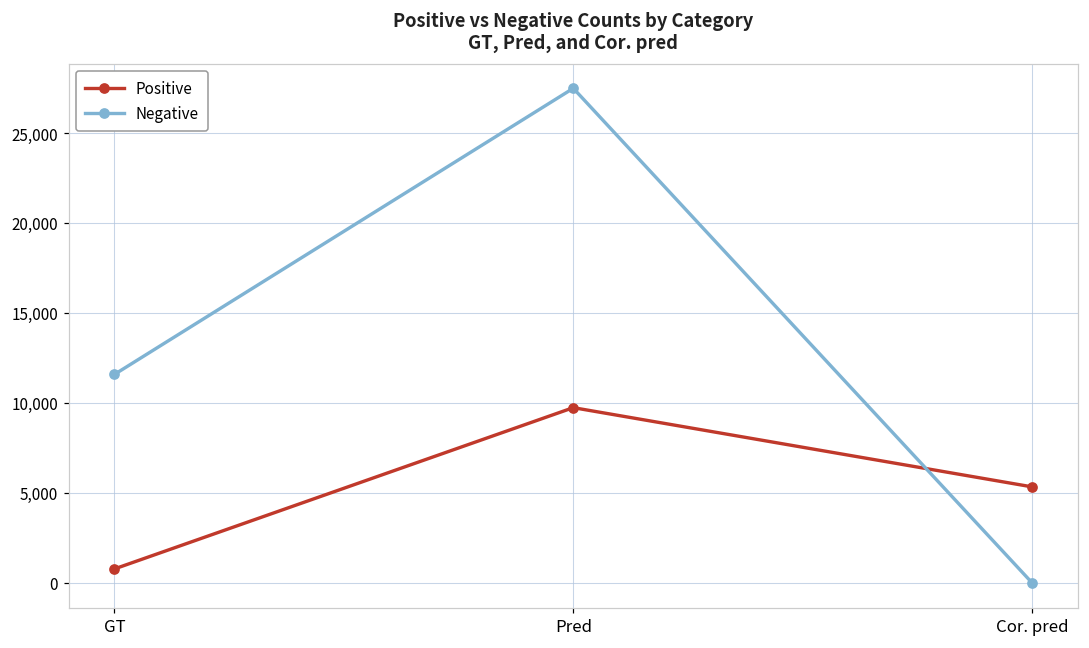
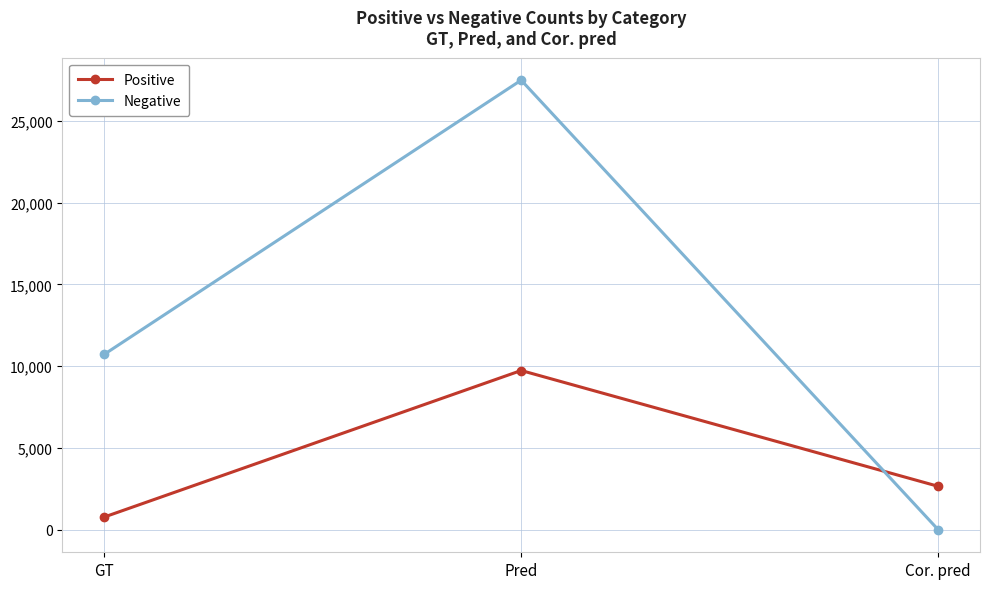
Negative, GT: 11,600 -> 10,700
Positive, Cor. pred: 5,300 -> 2,700
